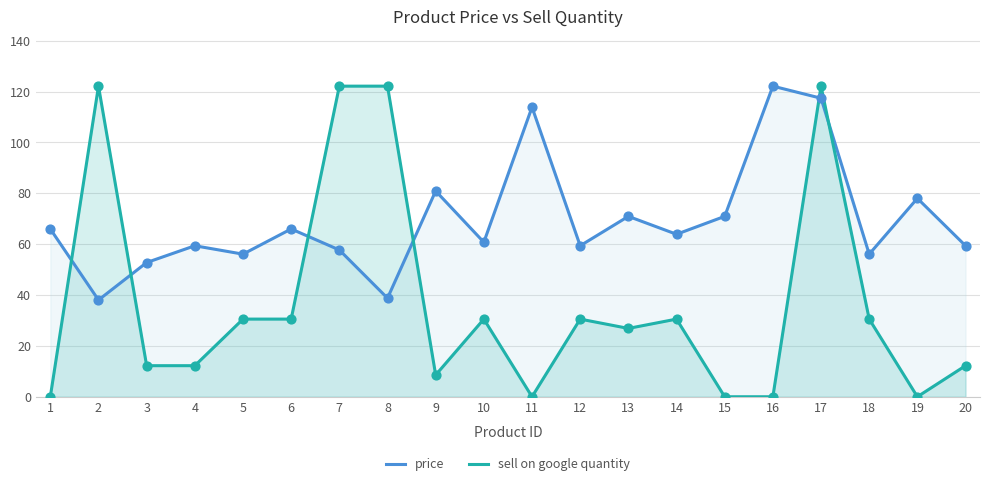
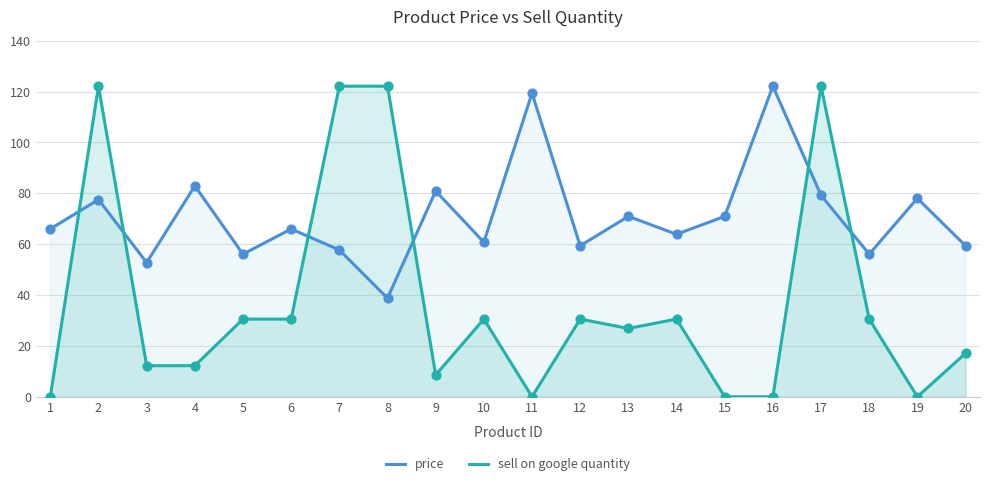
price, 2: 38 -> 78
price, 4: 59 -> 83
price, 11: 114 -> 119
price, 17: 117 -> 79
sell on google quantity, 20: 12 -> 17
